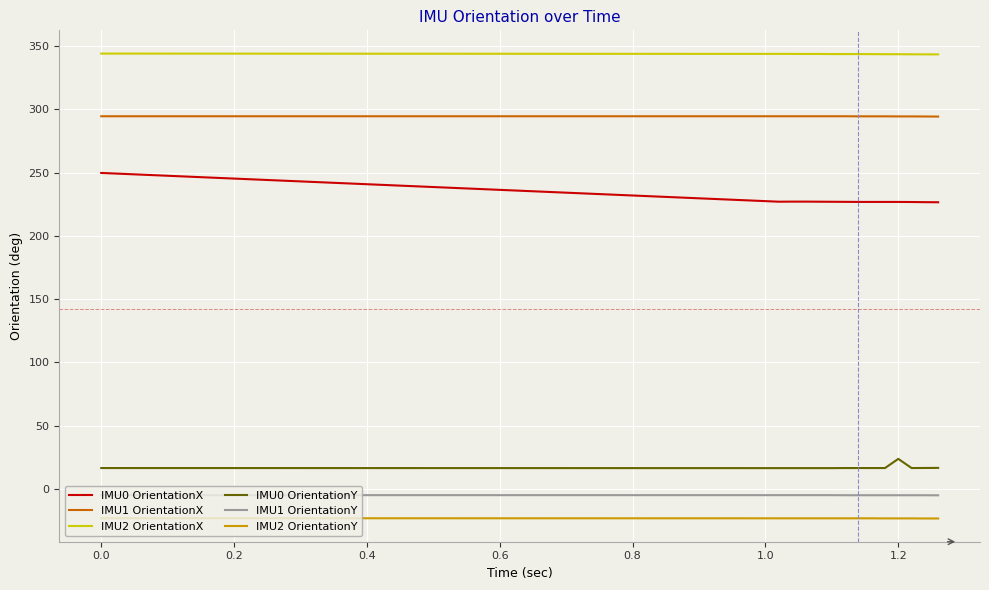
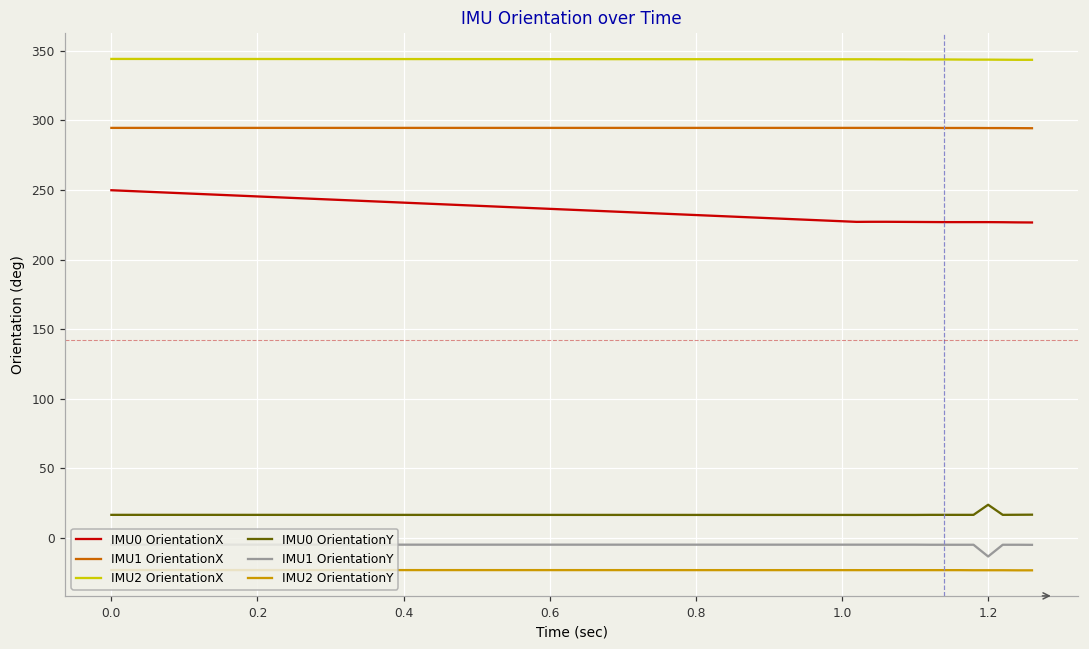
IMU1 OrientationY, 1.2: -5 -> -14
